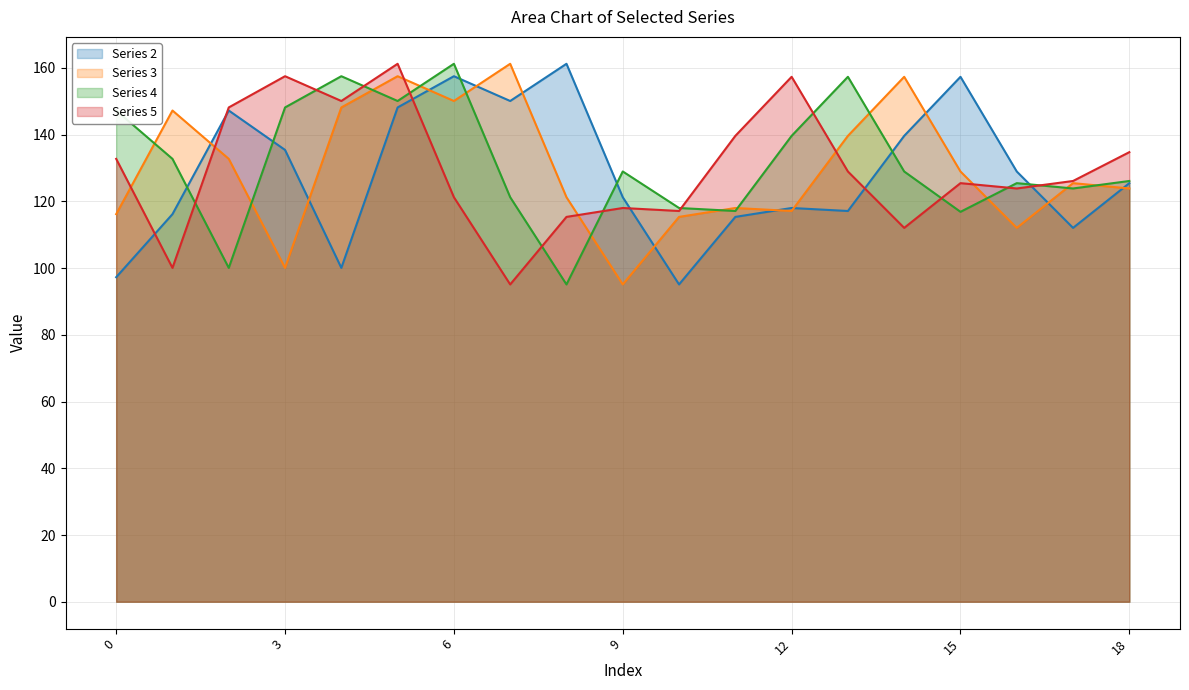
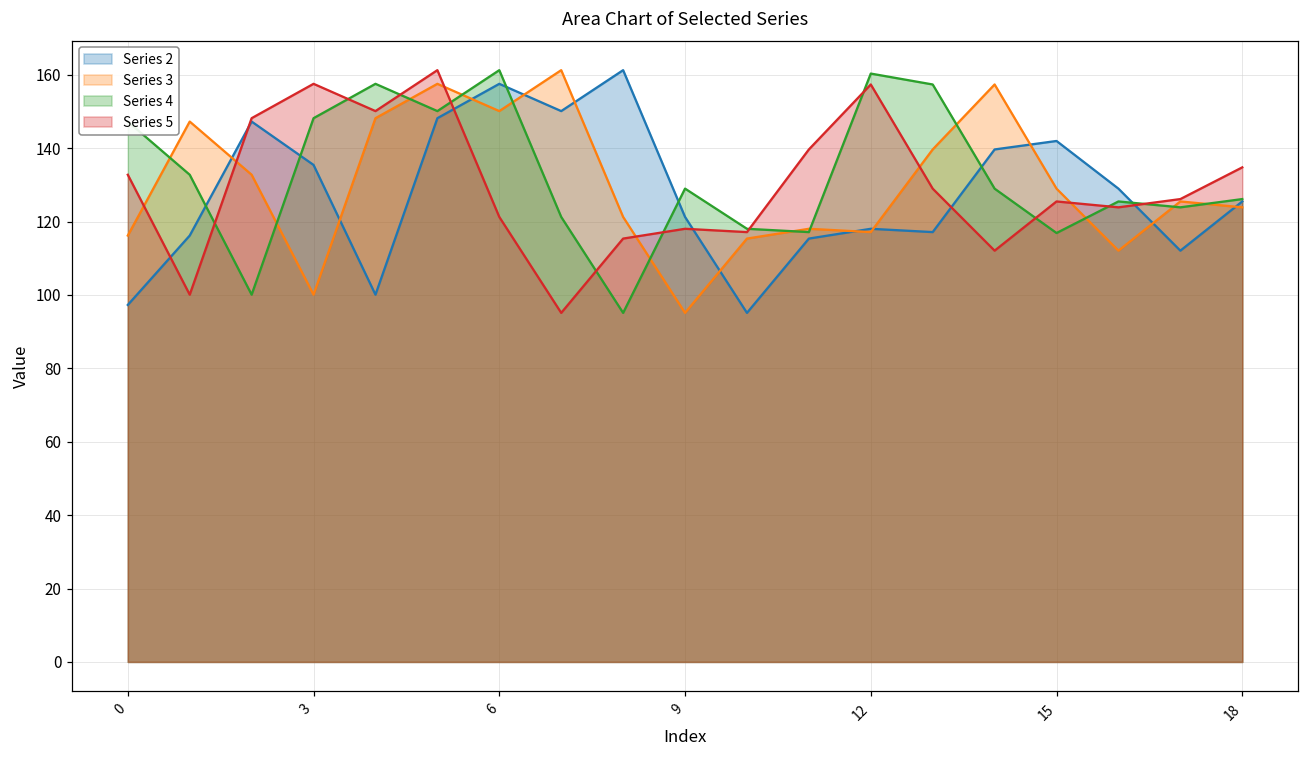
Series 4, 12: 140 -> 160
Series 2, 15: 157 -> 142
